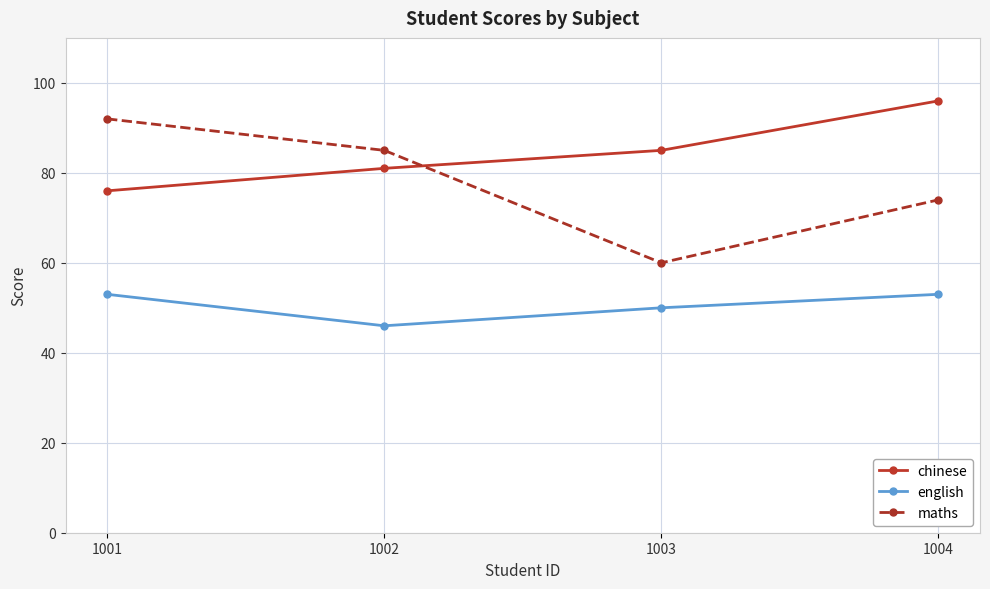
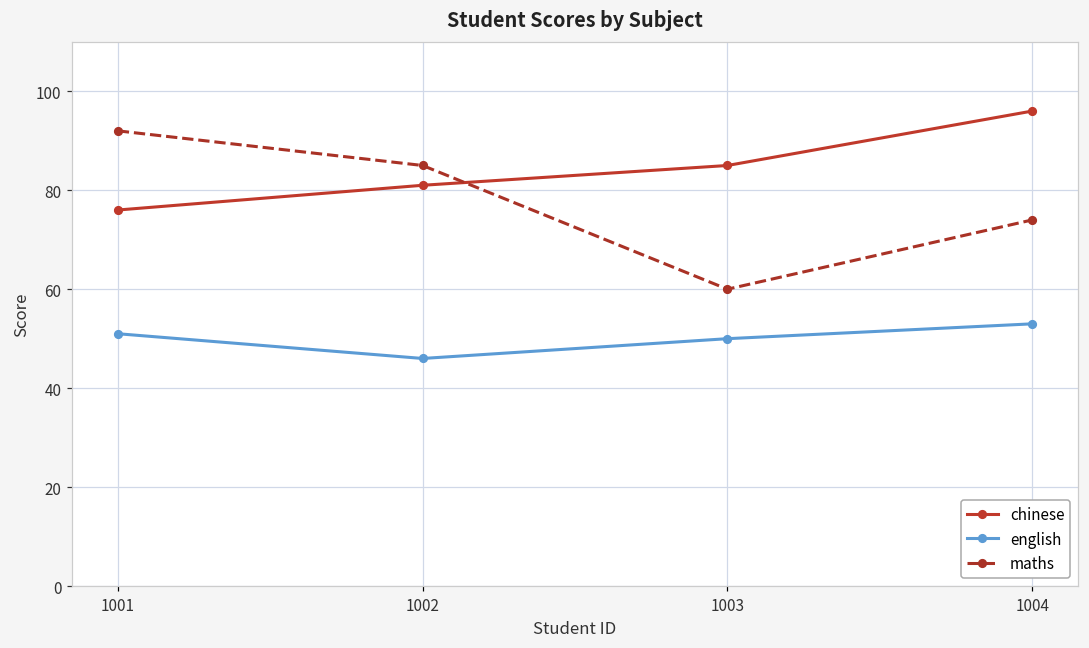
english, 1001: 53 -> 51
